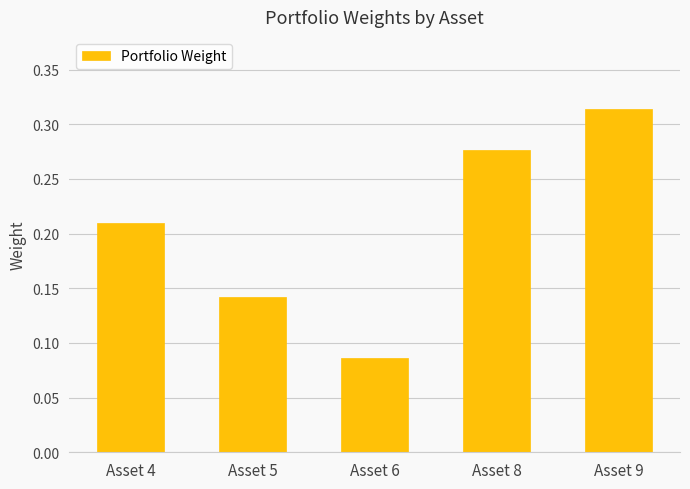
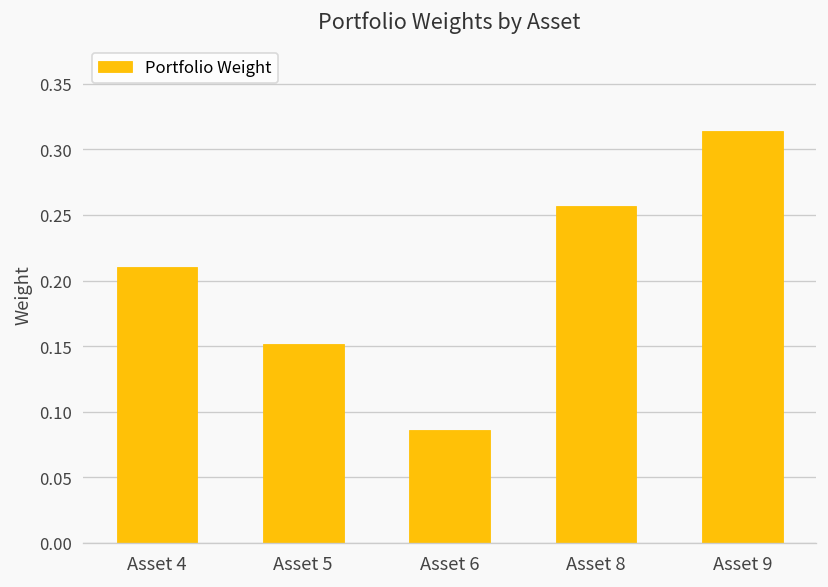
Asset 5: 0.142 -> 0.152
Asset 8: 0.276 -> 0.257
